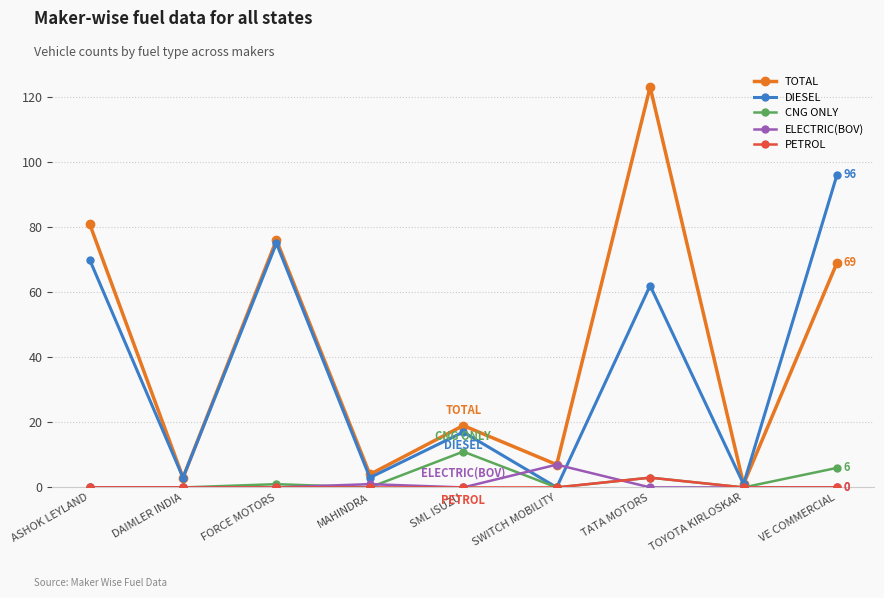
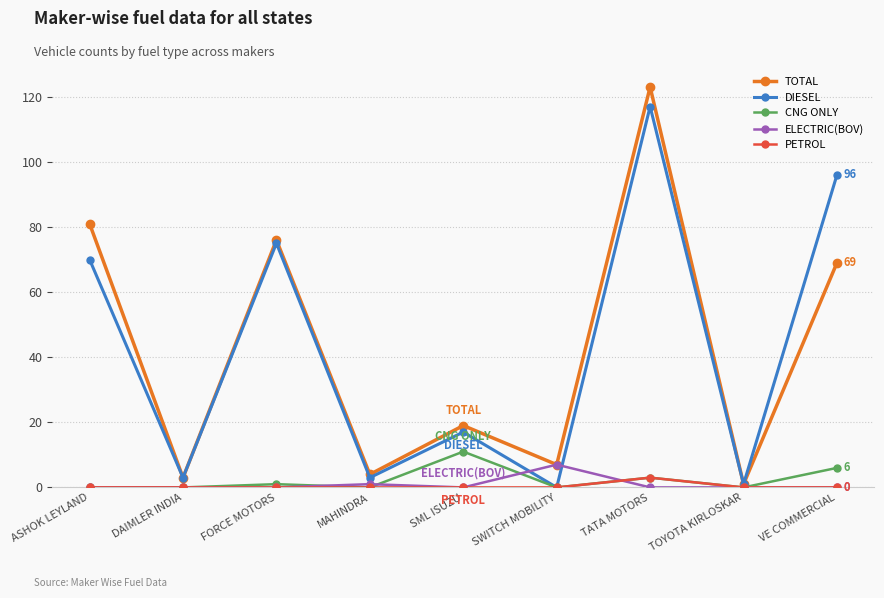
DIESEL, TATA MOTORS: 62 -> 117
